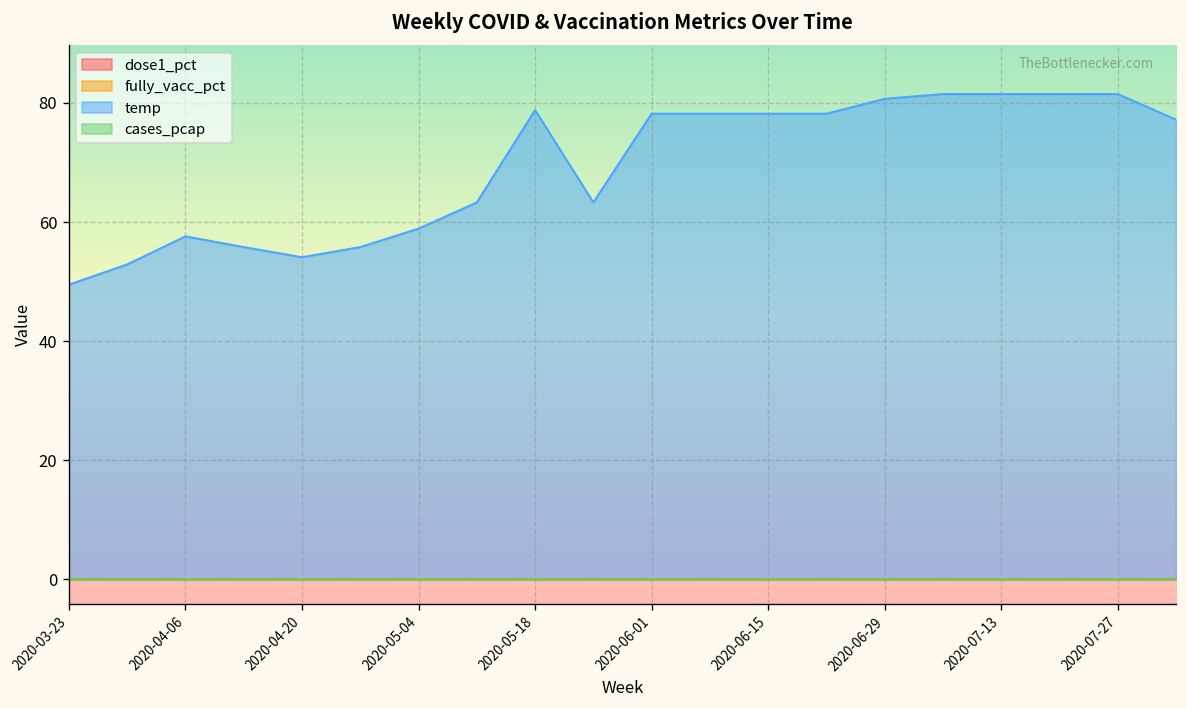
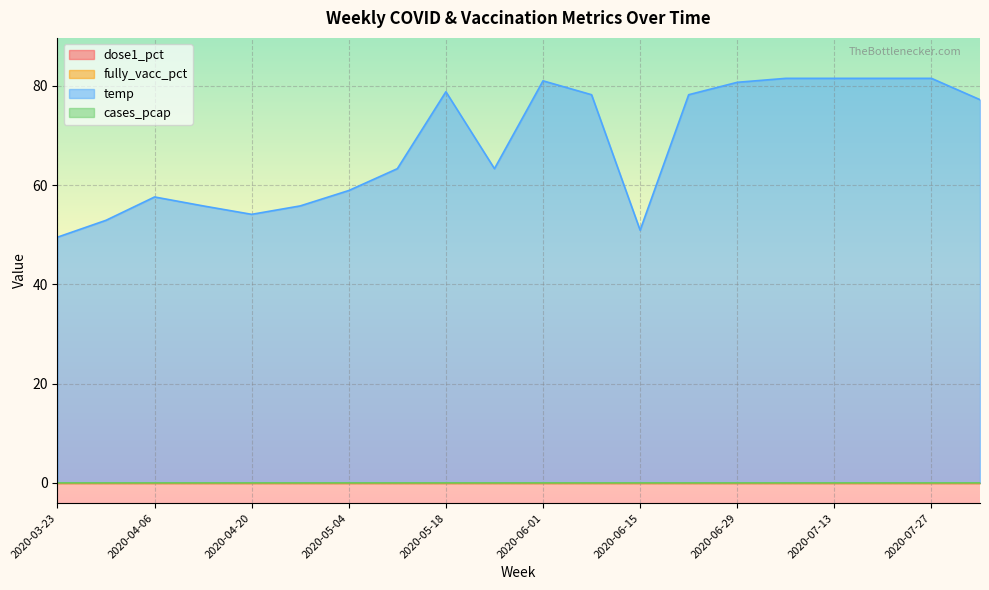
temp, 2020-06-01: 78 -> 81
temp, 2020-06-15: 78 -> 51
